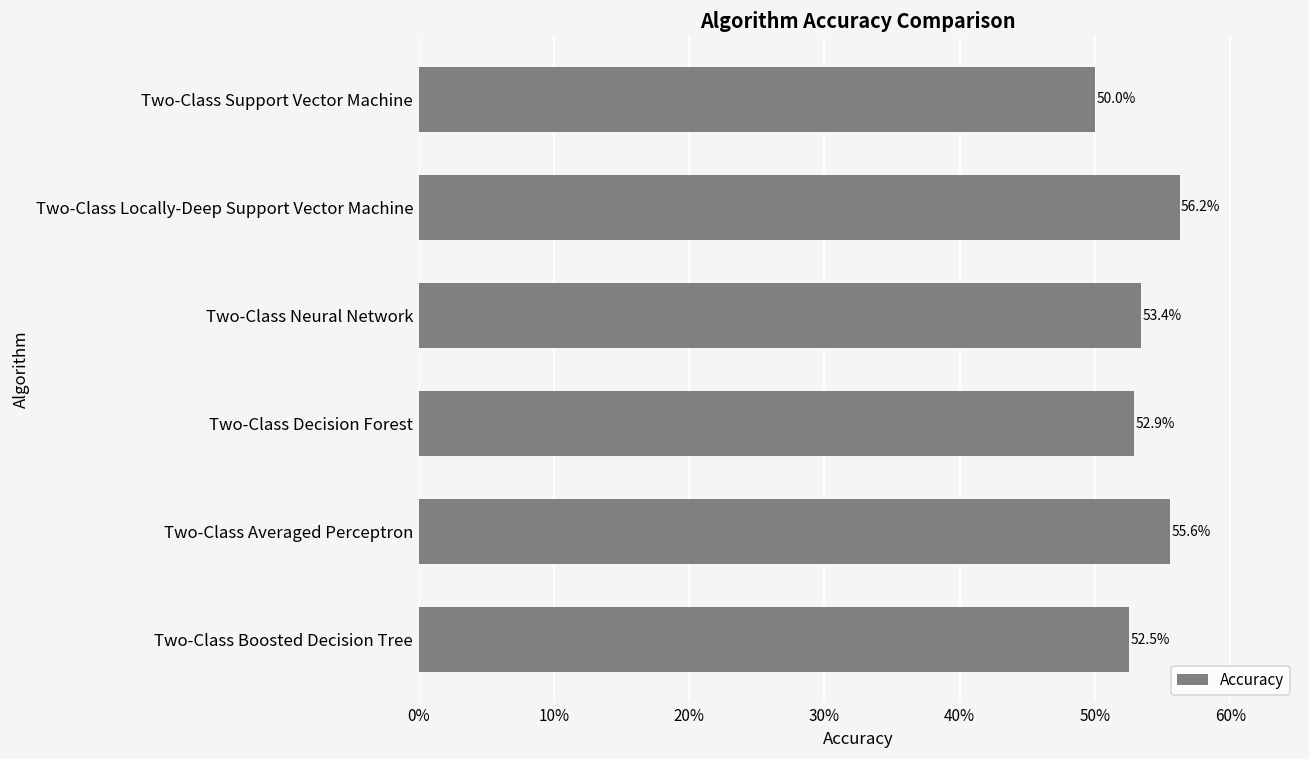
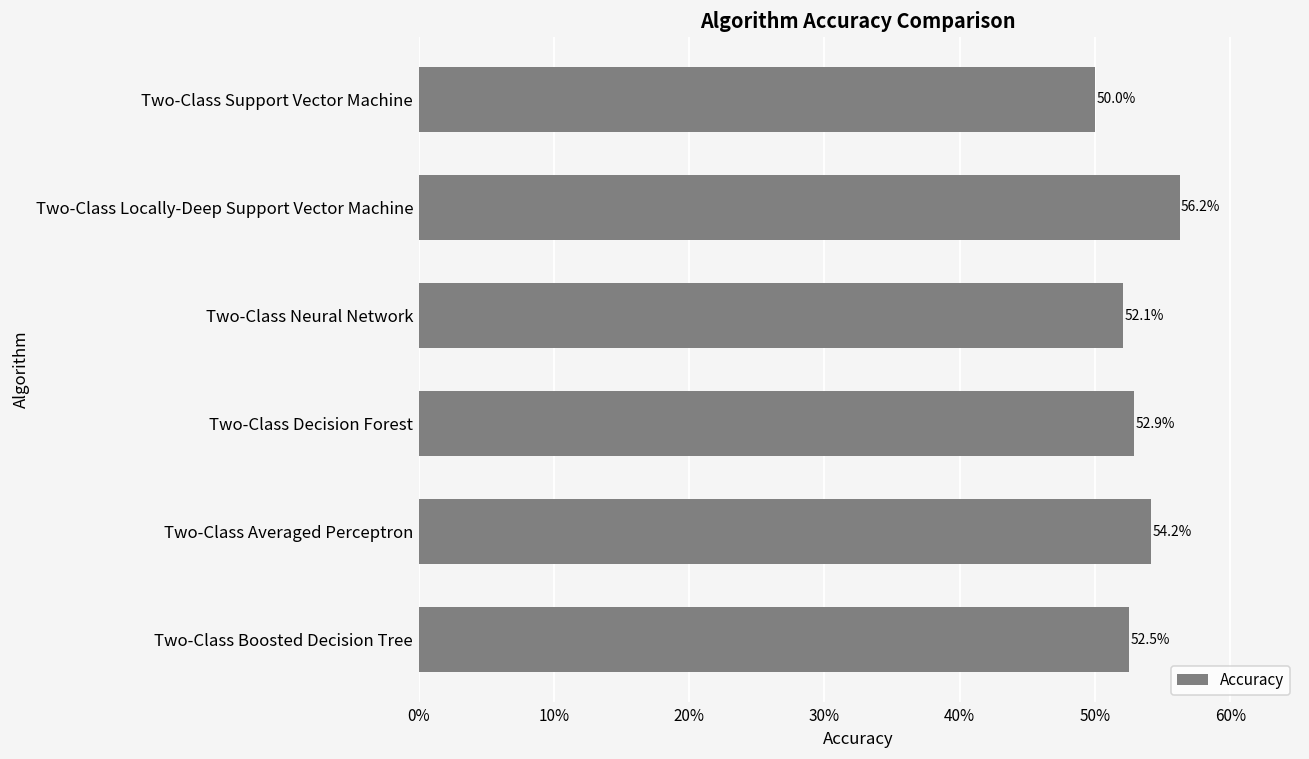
Two-Class Neural Network: 53.4% -> 52.1%
Two-Class Averaged Perceptron: 55.6% -> 54.2%
